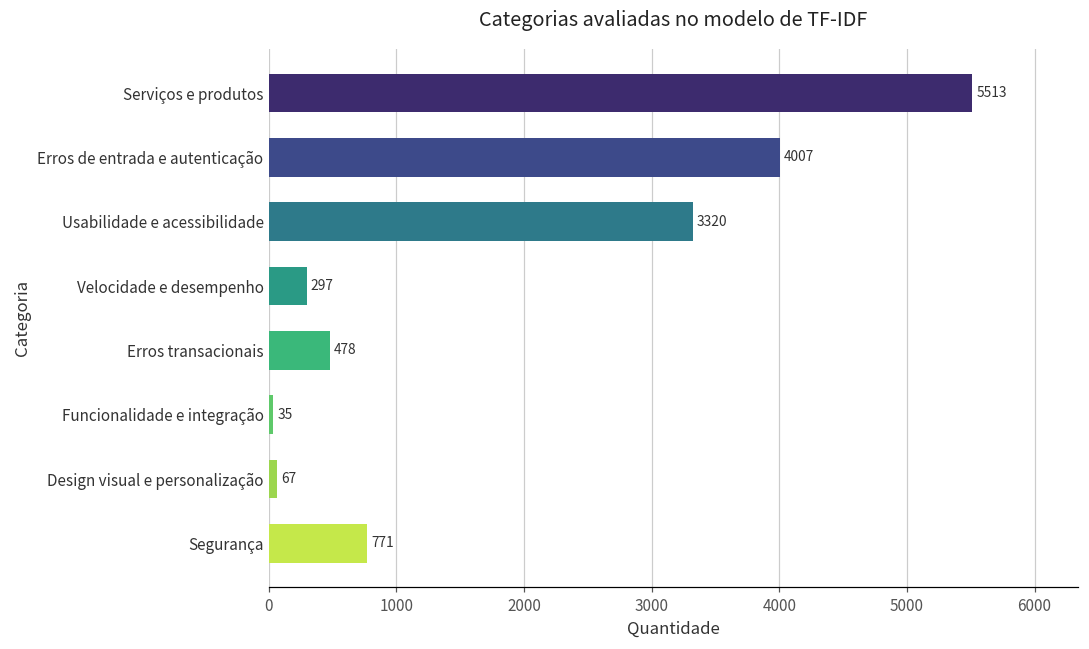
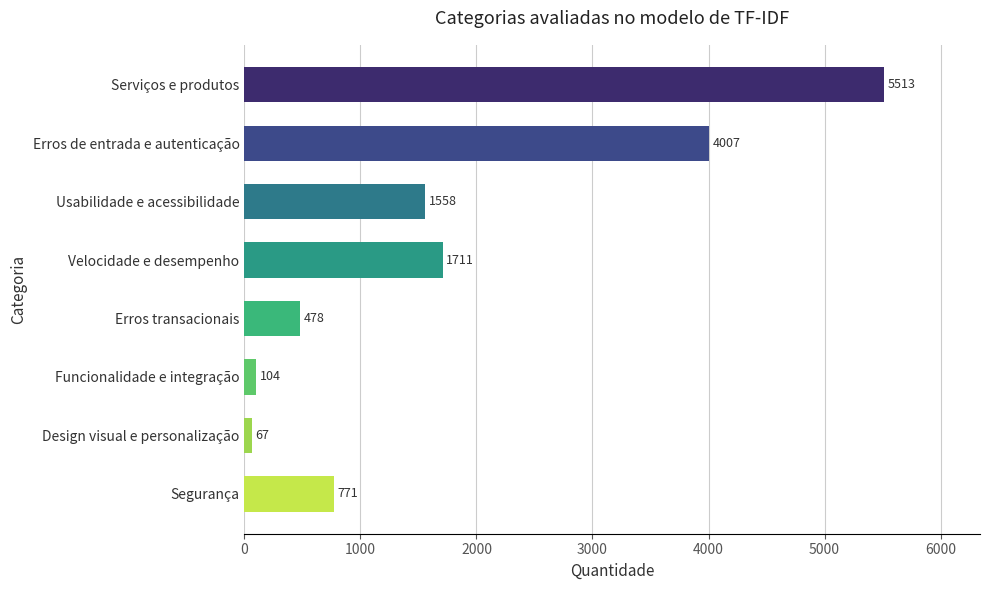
Usabilidade e acessibilidade: 3320 -> 1558
Velocidade e desempenho: 297 -> 1711
Funcionalidade e integração: 35 -> 104
